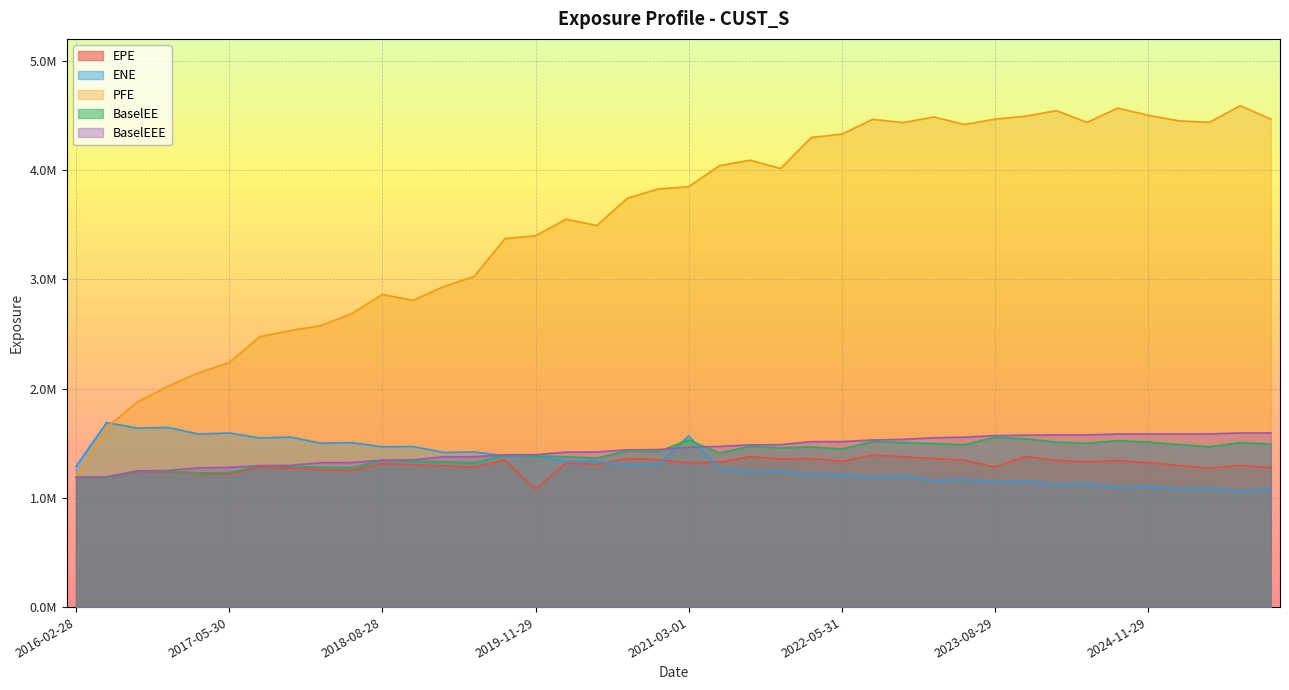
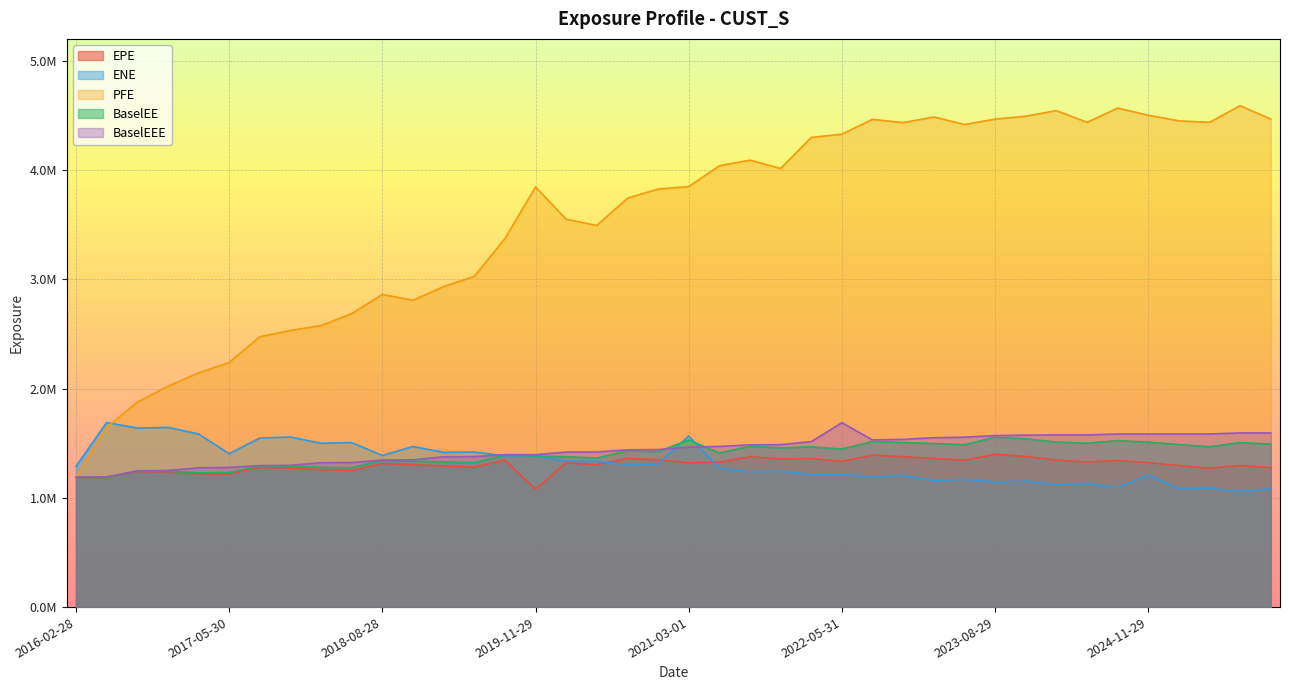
ENE, 2017-05-30: 1590000 -> 1400000
ENE, 2018-08-28: 1470000 -> 1390000
PFE, 2019-11-29: 3400000 -> 3840000
BaselEEE, 2022-05-31: 1510000 -> 1690000
EPE, 2023-08-29: 1280000 -> 1400000
ENE, 2024-11-29: 1100000 -> 1210000
